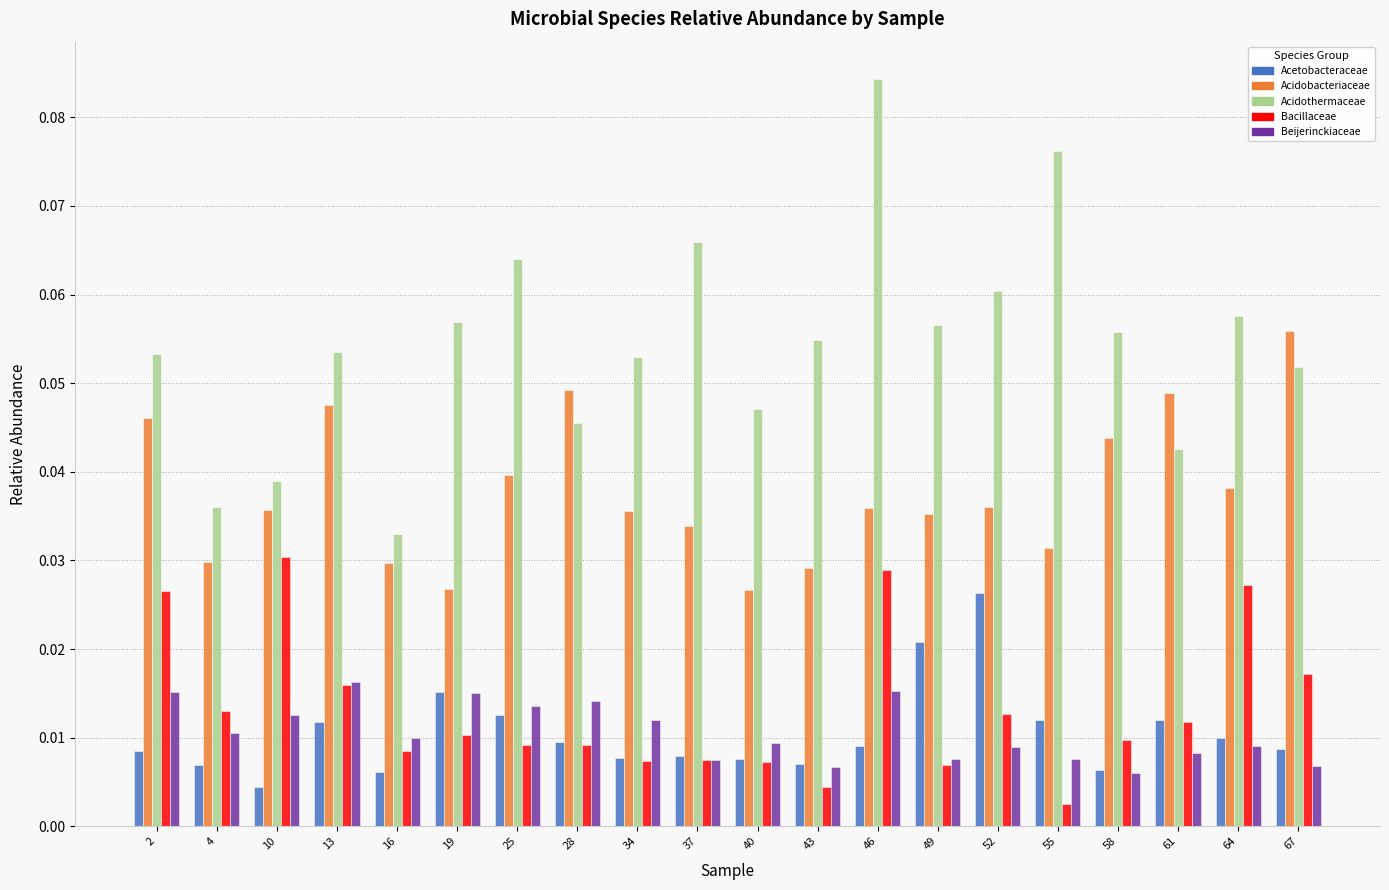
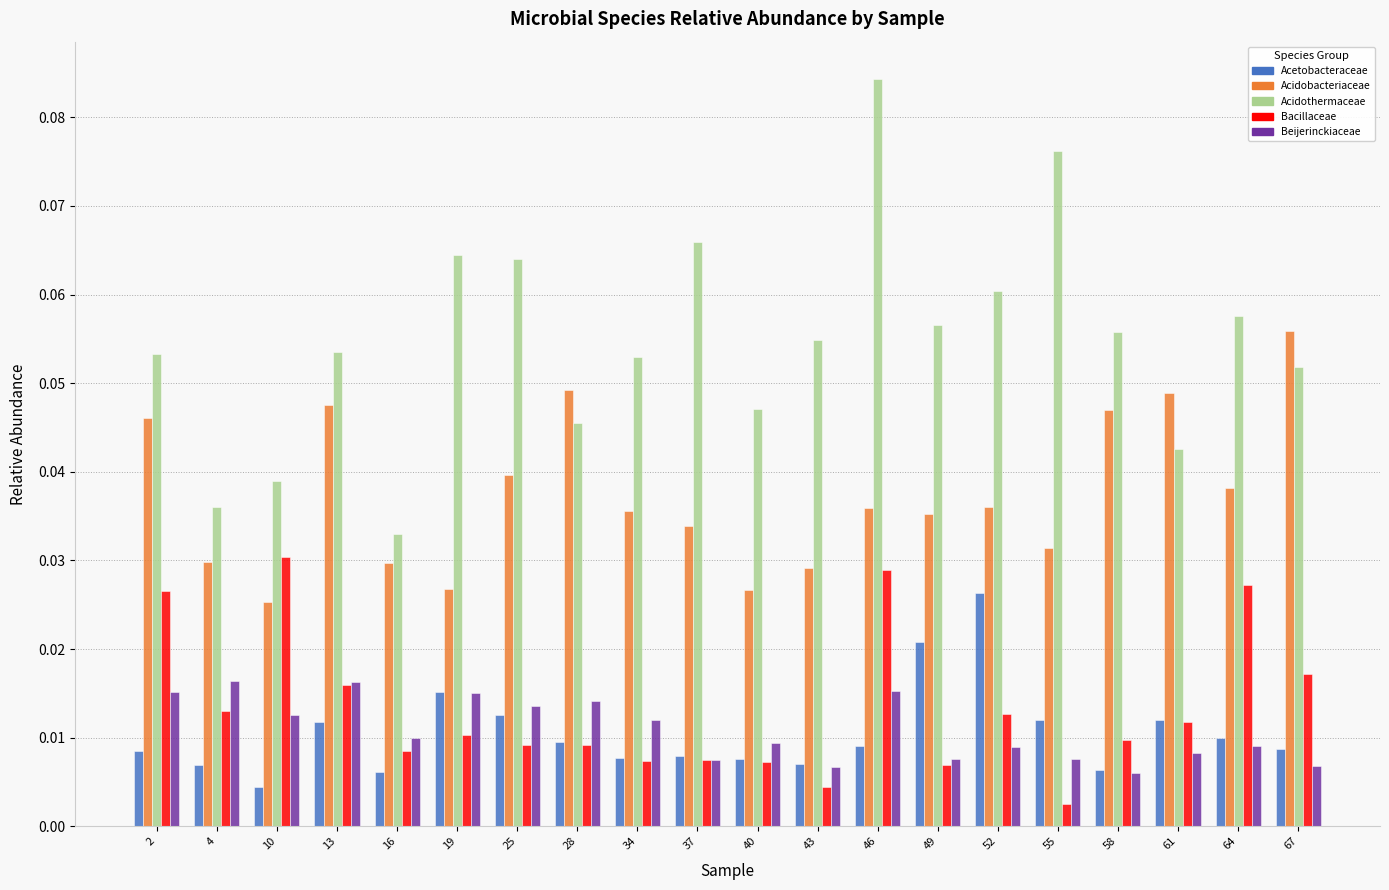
Beijerinckiaceae, 4: 0.010 -> 0.016
Acidobacteriaceae, 10: 0.036 -> 0.025
Acidothermaceae, 19: 0.057 -> 0.065
Acidobacteriaceae, 58: 0.044 -> 0.047
